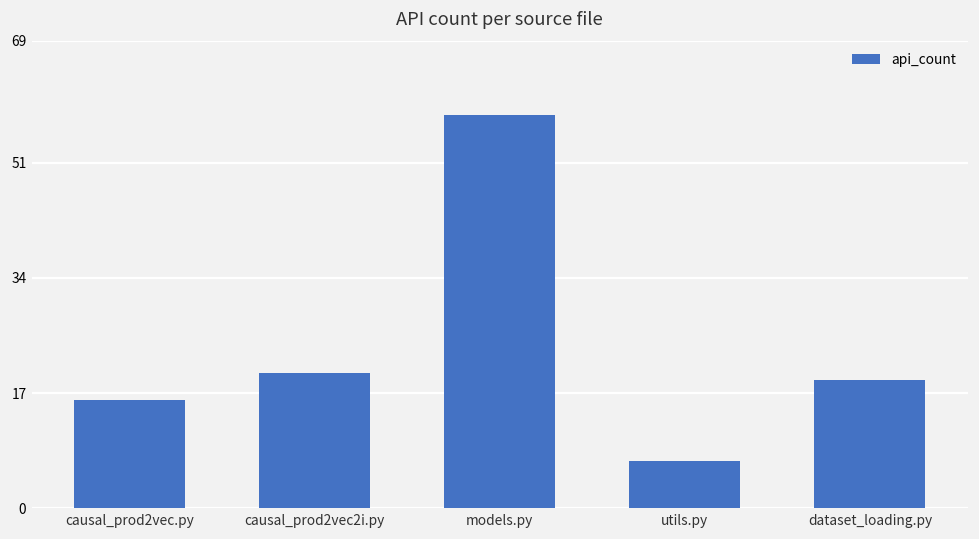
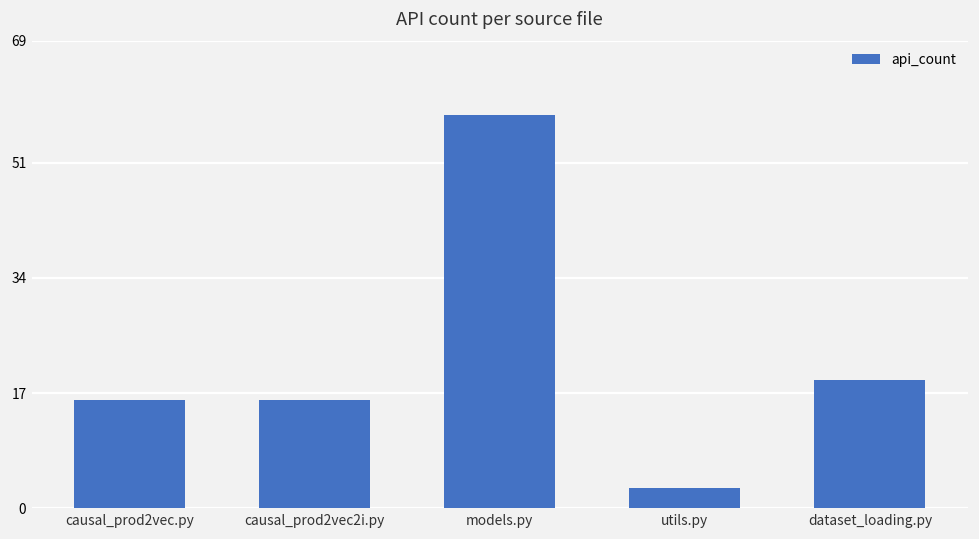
causal_prod2vec2i.py: 20 -> 16
utils.py: 7 -> 3
